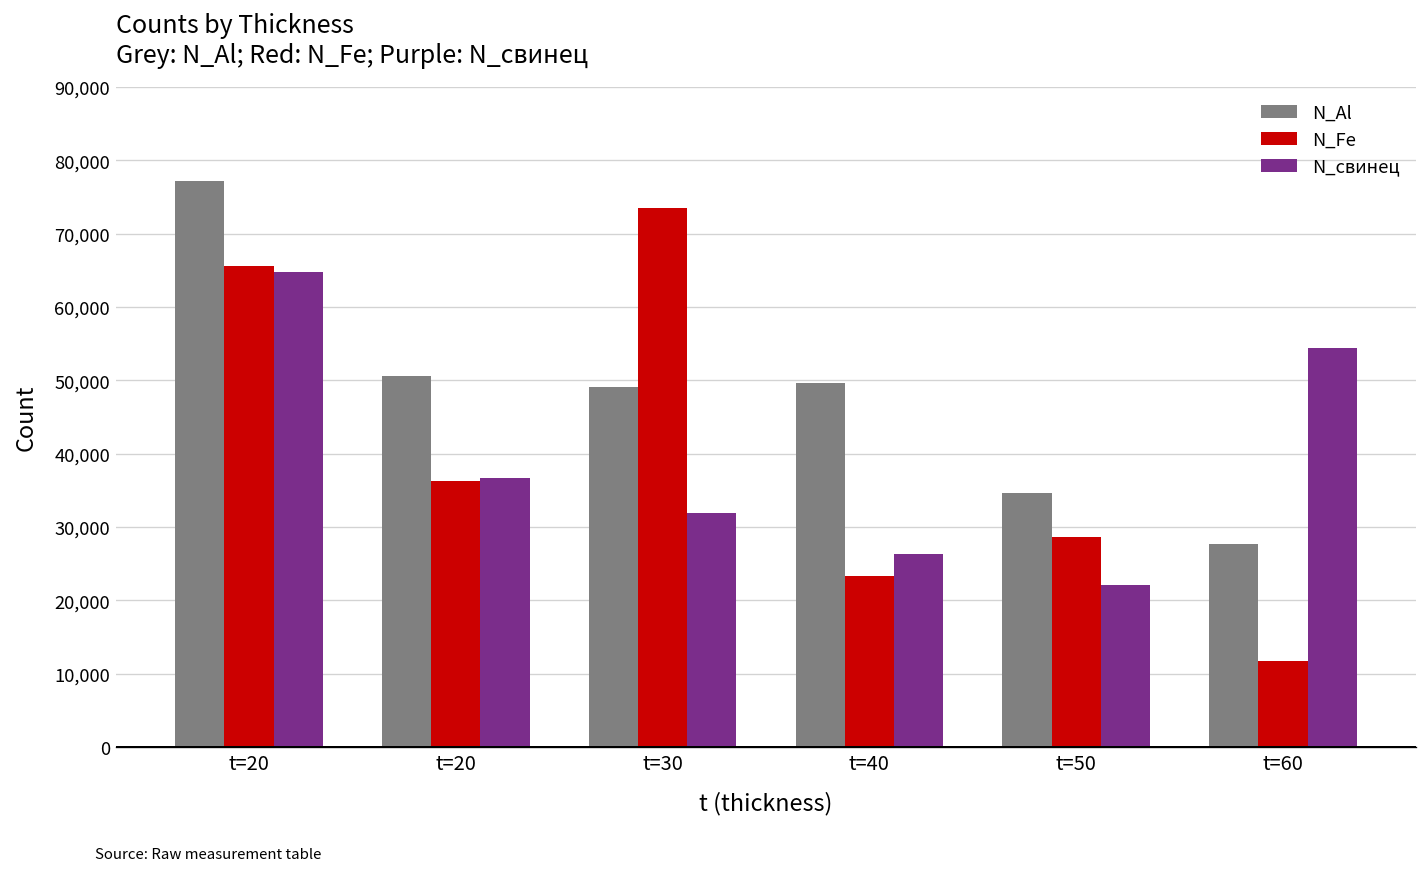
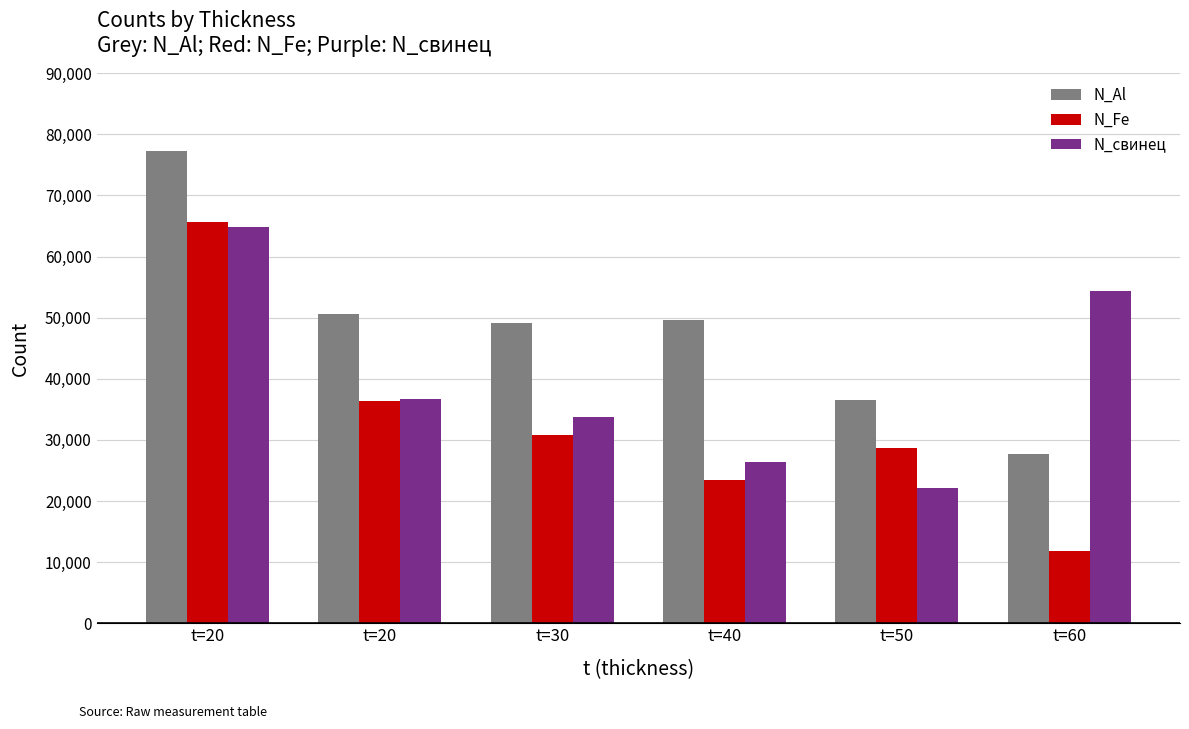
N_Fe, t=30: 73,000 -> 31,000
N_свинец, t=30: 32,000 -> 34,000
N_Al, t=50: 35,000 -> 36,000
